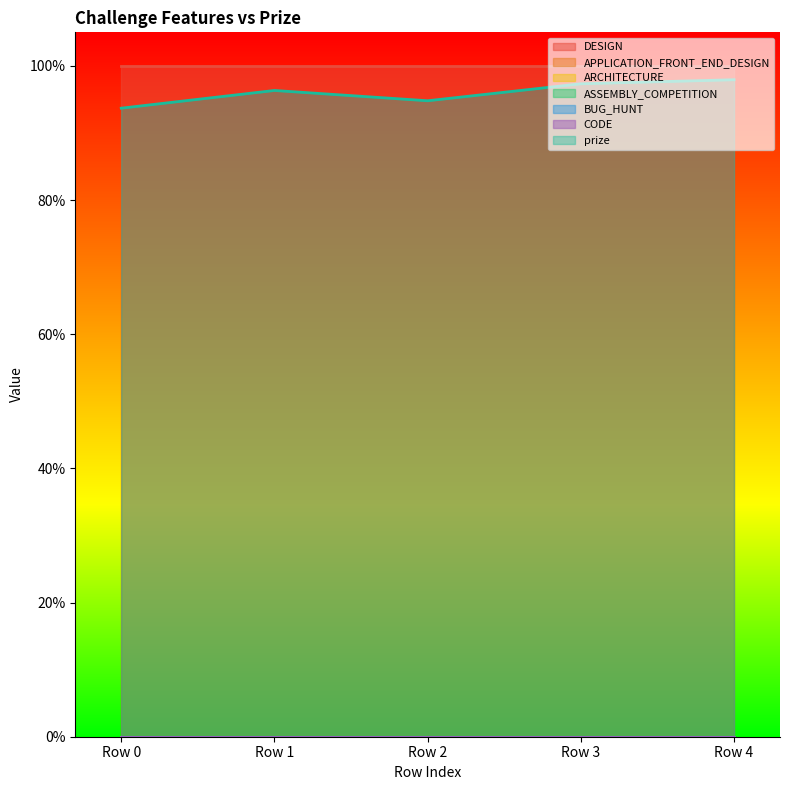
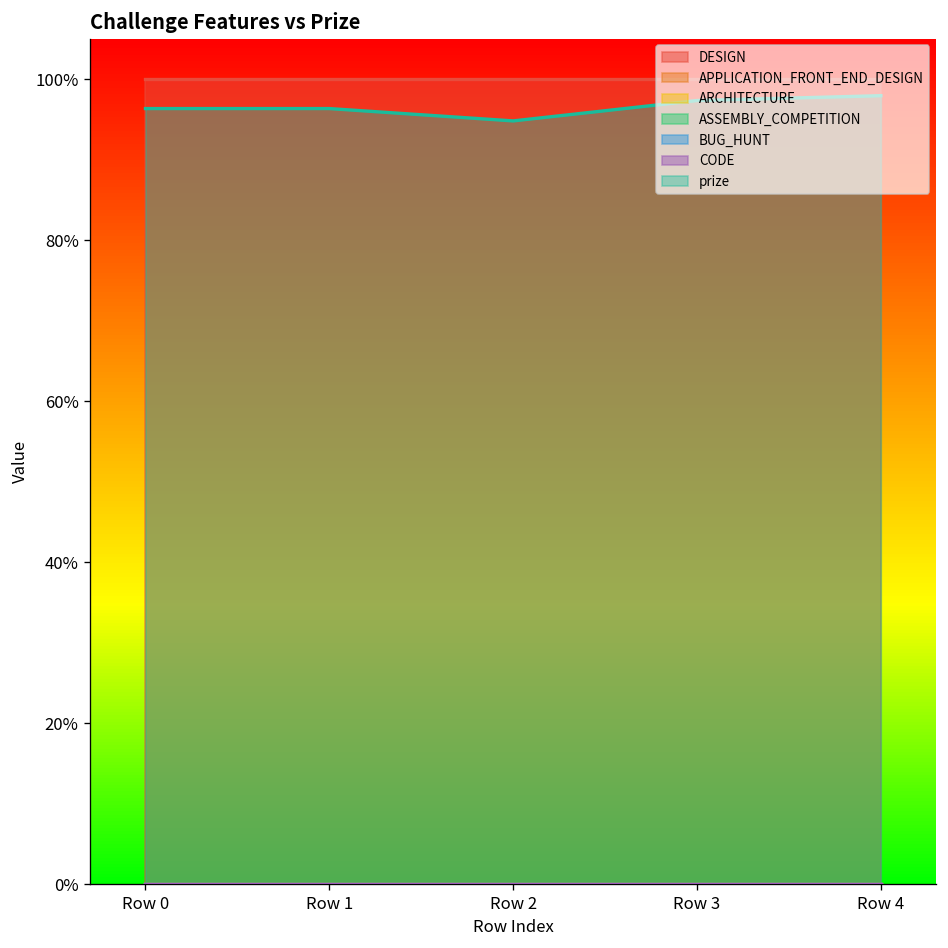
prize, Row 0: 94% -> 96%
